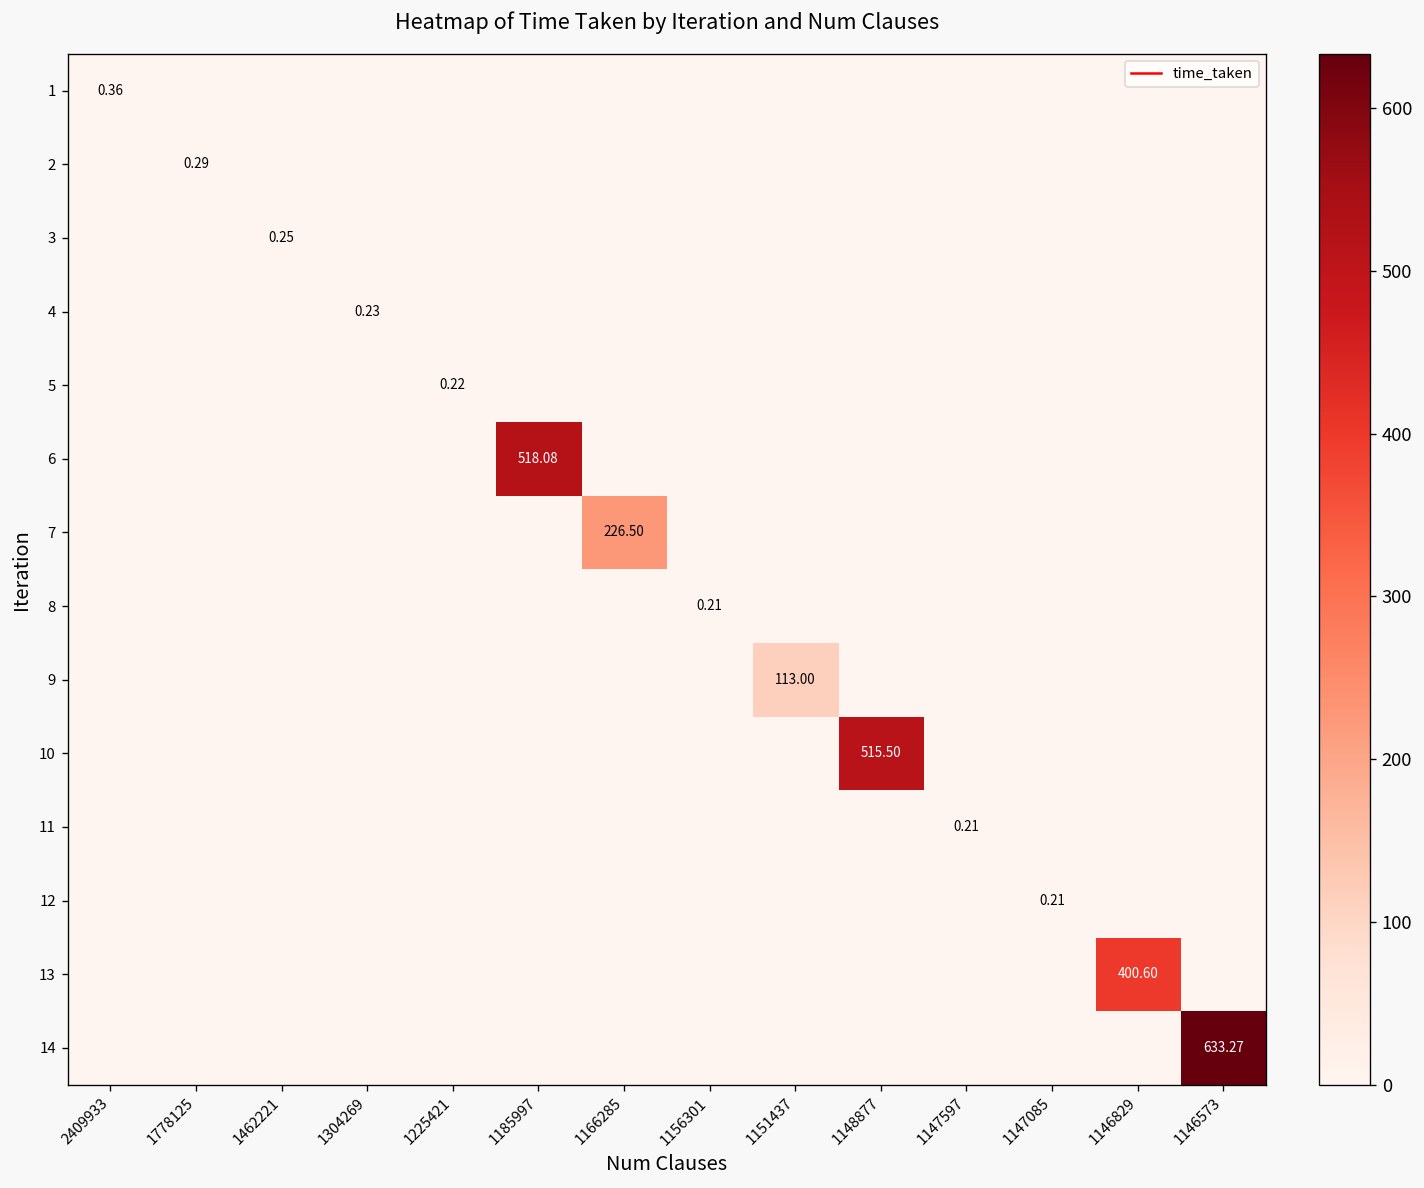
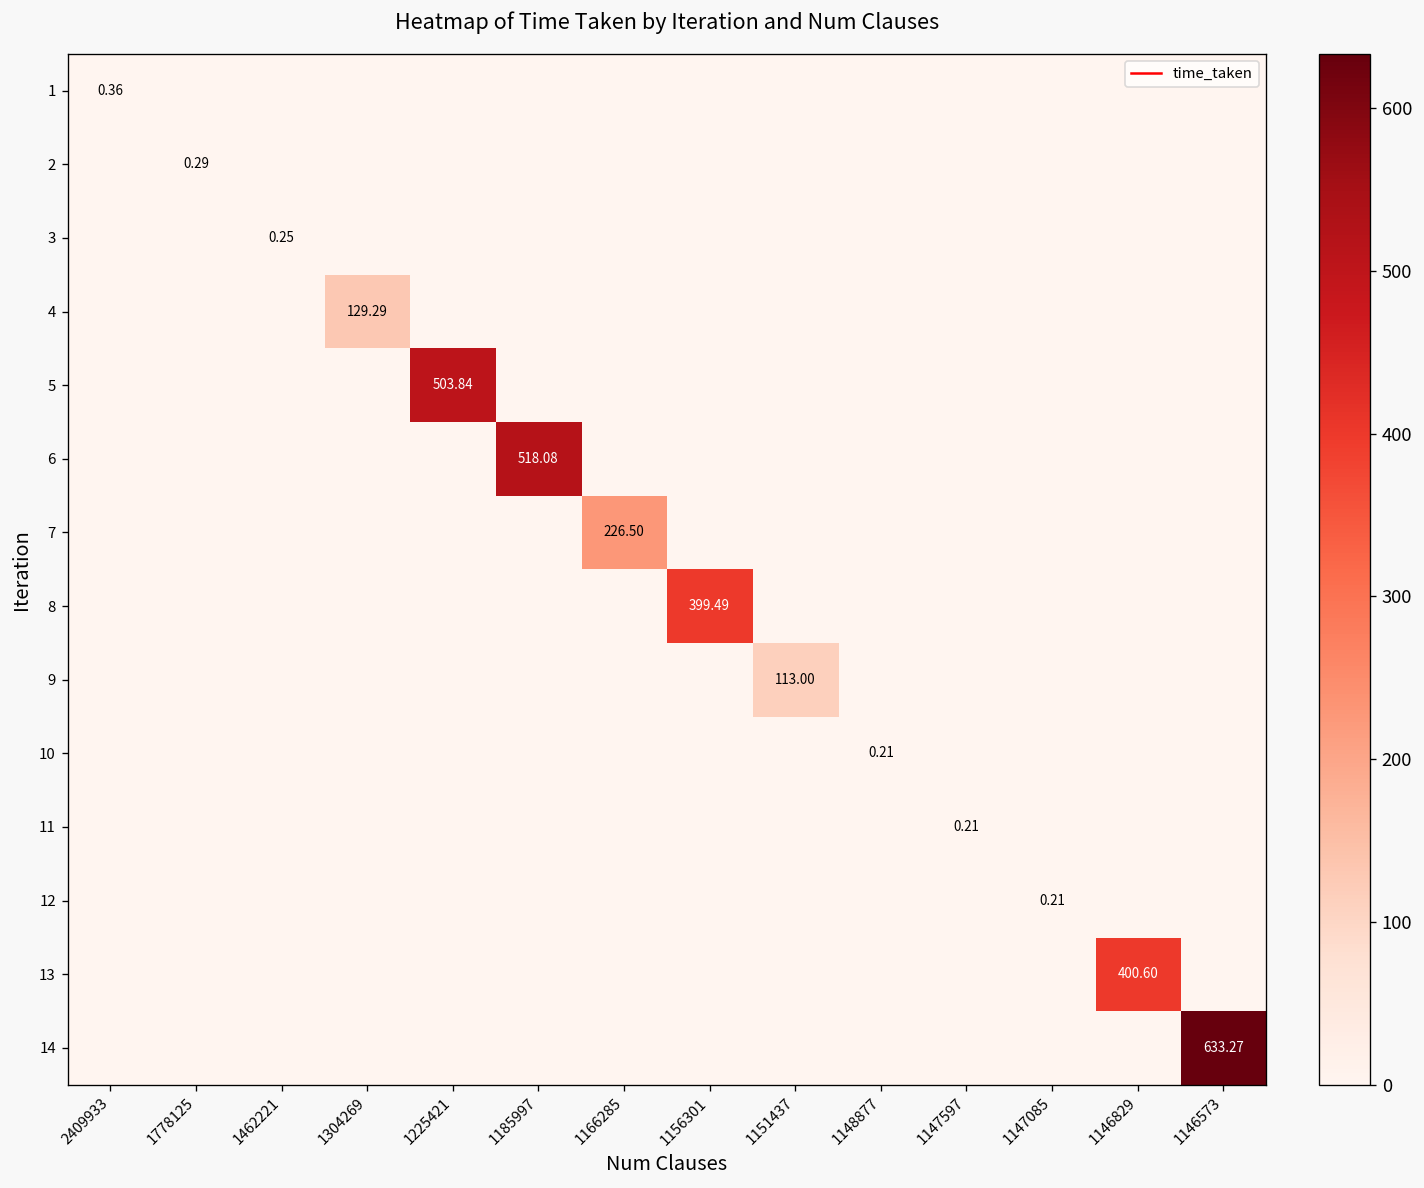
4, 1304269: 0.23 -> 129.29
5, 1225421: 0.22 -> 503.84
8, 1156301: 0.21 -> 399.49
10, 1148877: 515.50 -> 0.21
